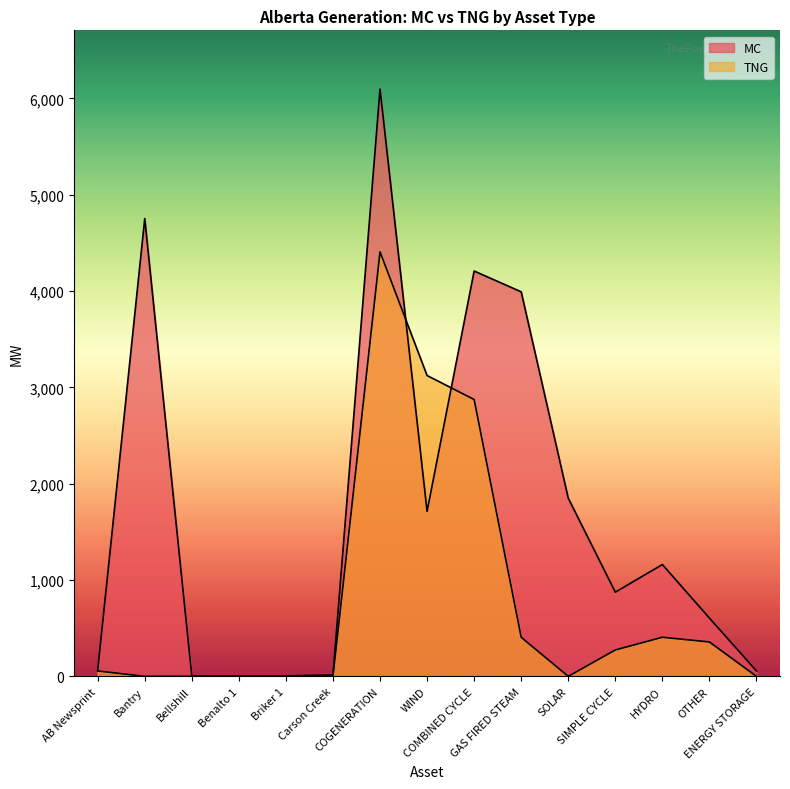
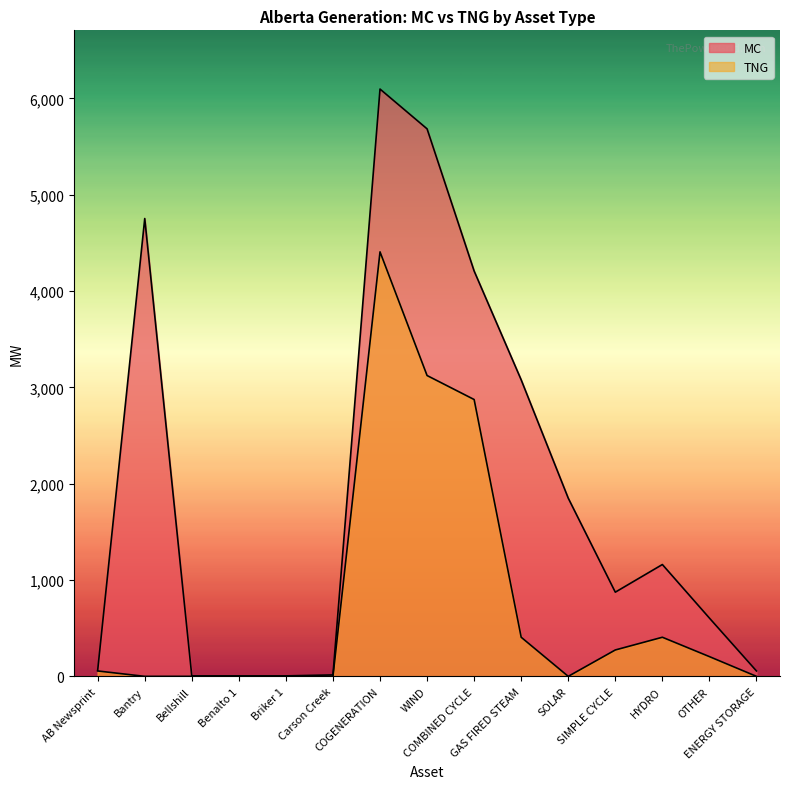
MC, WIND: 1,700 -> 5,700
MC, GAS FIRED STEAM: 4,000 -> 3,100
TNG, OTHER: 400 -> 200
